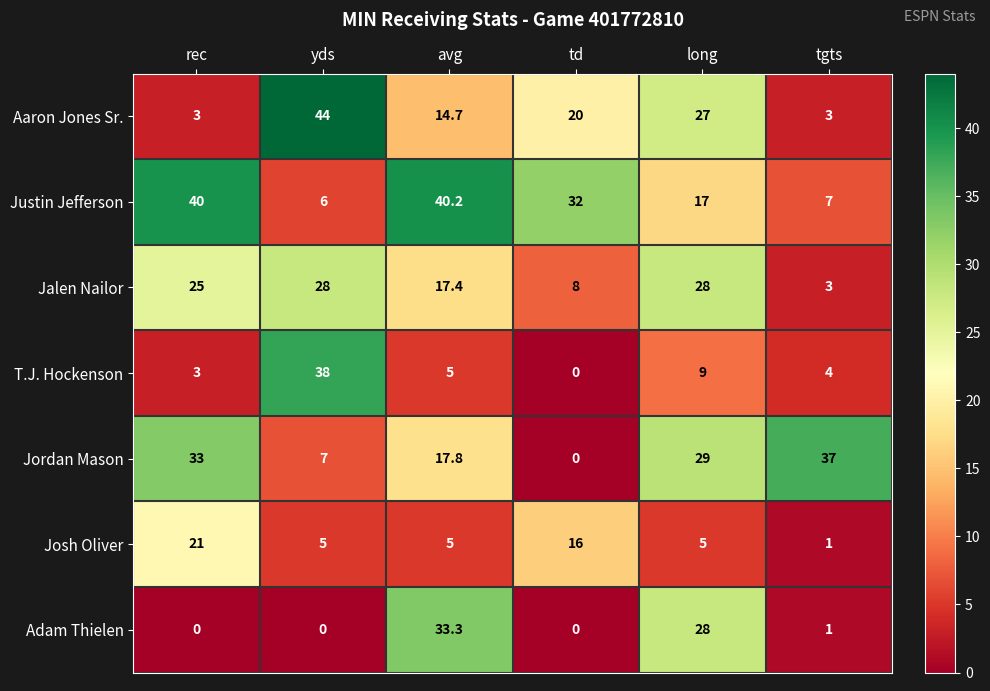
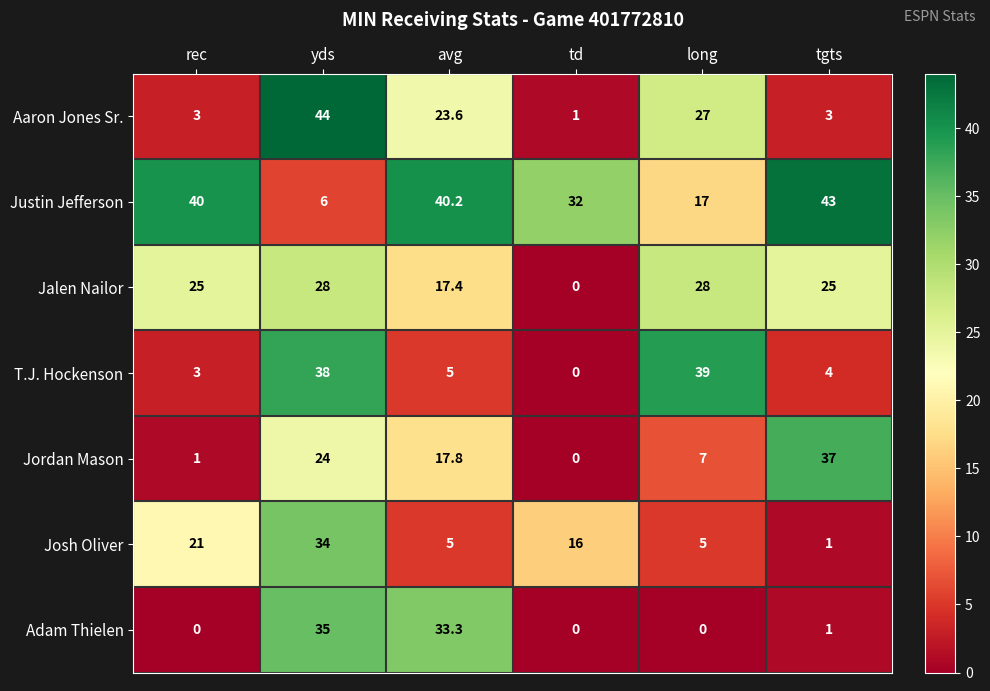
Aaron Jones Sr., avg: 14.7 -> 23.6
Aaron Jones Sr., td: 20 -> 1
Justin Jefferson, tgts: 7 -> 43
Jalen Nailor, td: 8 -> 0
Jalen Nailor, tgts: 3 -> 25
T.J. Hockenson, long: 9 -> 39
Jordan Mason, rec: 33 -> 1
Jordan Mason, yds: 7 -> 24
Jordan Mason, long: 29 -> 7
Josh Oliver, yds: 5 -> 34
Adam Thielen, yds: 0 -> 35
Adam Thielen, long: 28 -> 0
